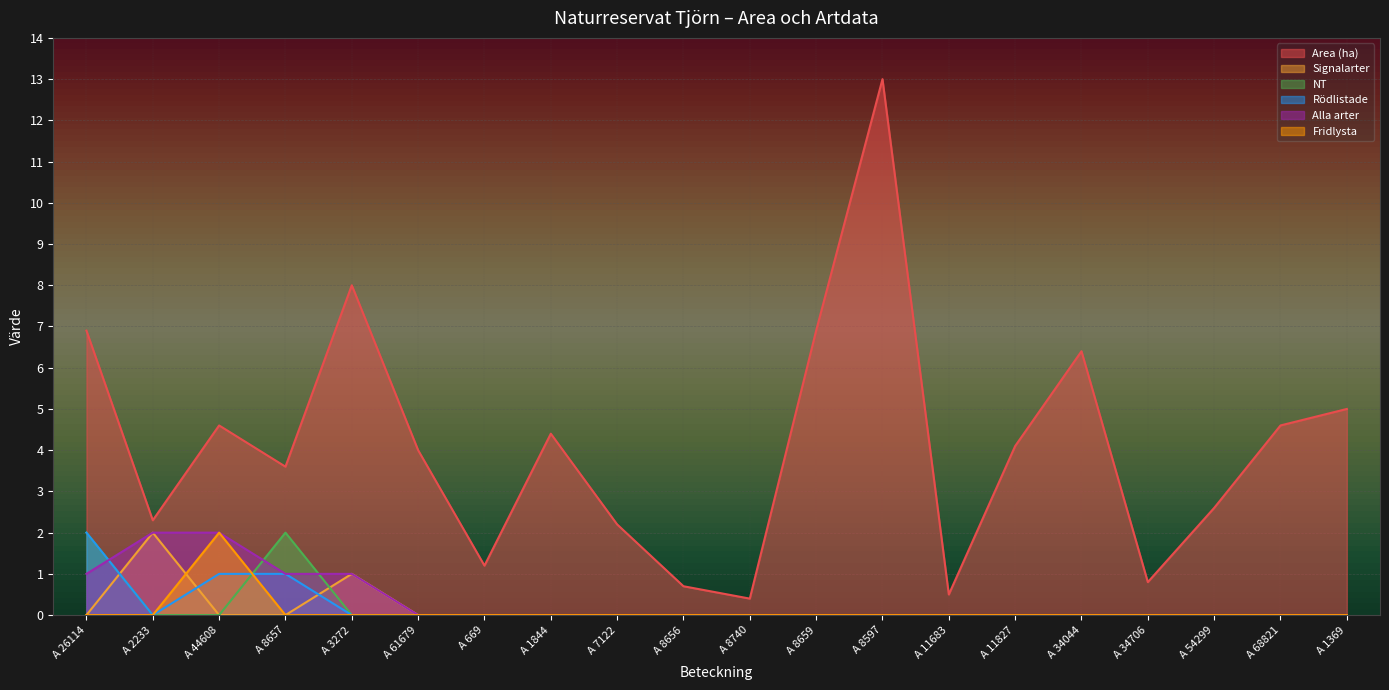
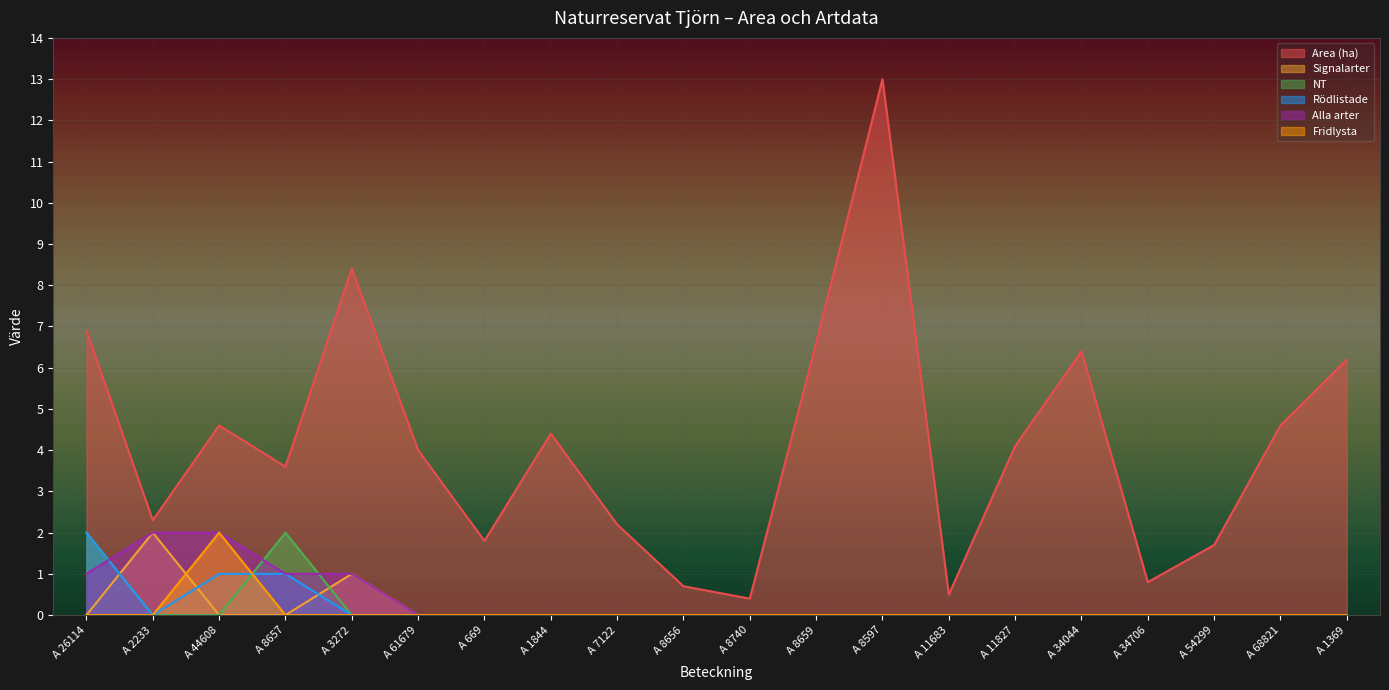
Area (ha), A 3272: 8.0 -> 8.4
Area (ha), A 669: 1.2 -> 1.8
Area (ha), A 8659: 6.9 -> 6.6
Area (ha), A 54299: 2.6 -> 1.7
Area (ha), A 1369: 5.0 -> 6.2
